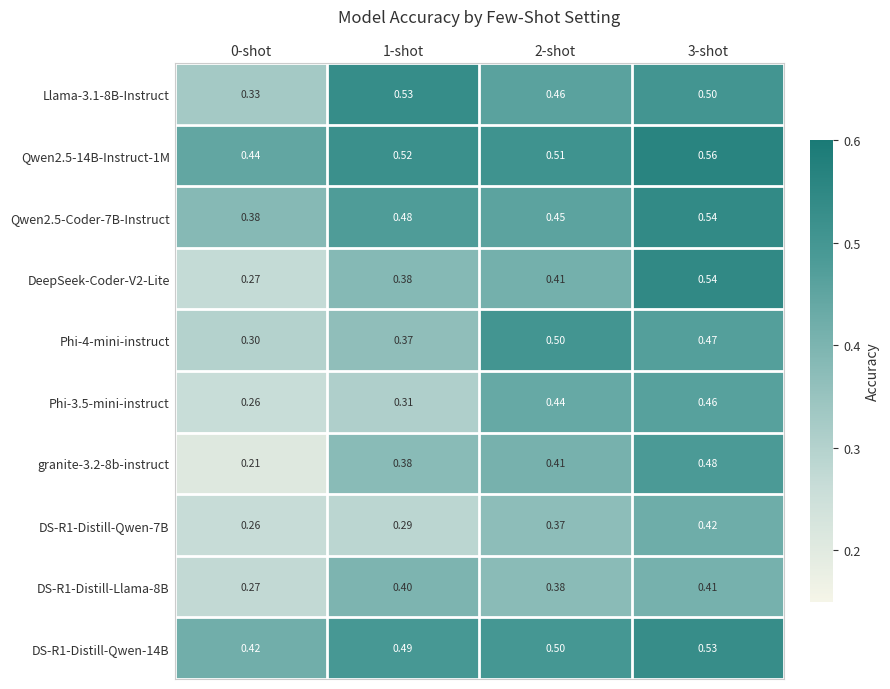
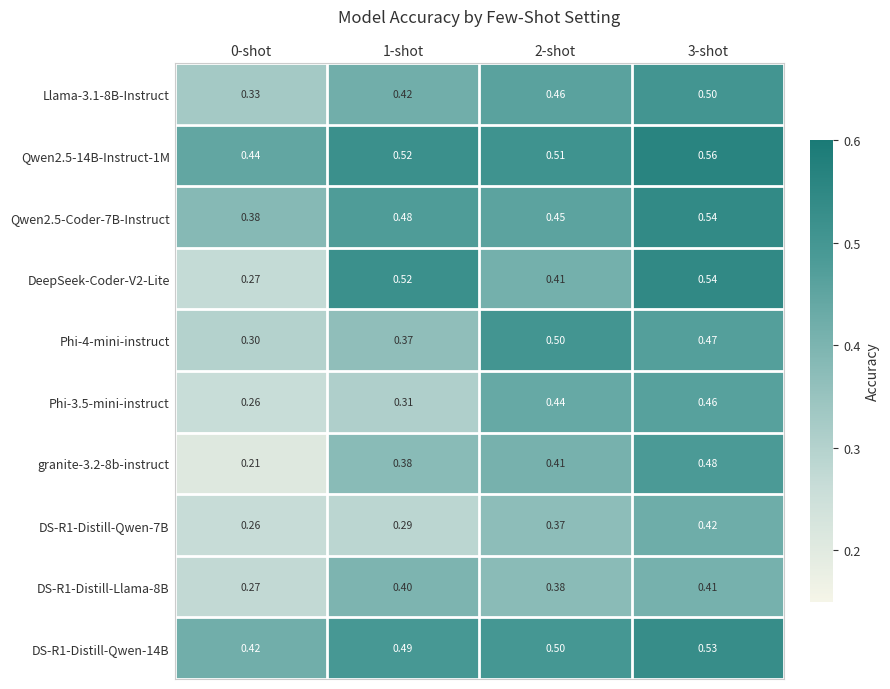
Llama-3.1-8B-Instruct, 1-shot: 0.53 -> 0.42
DeepSeek-Coder-V2-Lite, 1-shot: 0.38 -> 0.52
